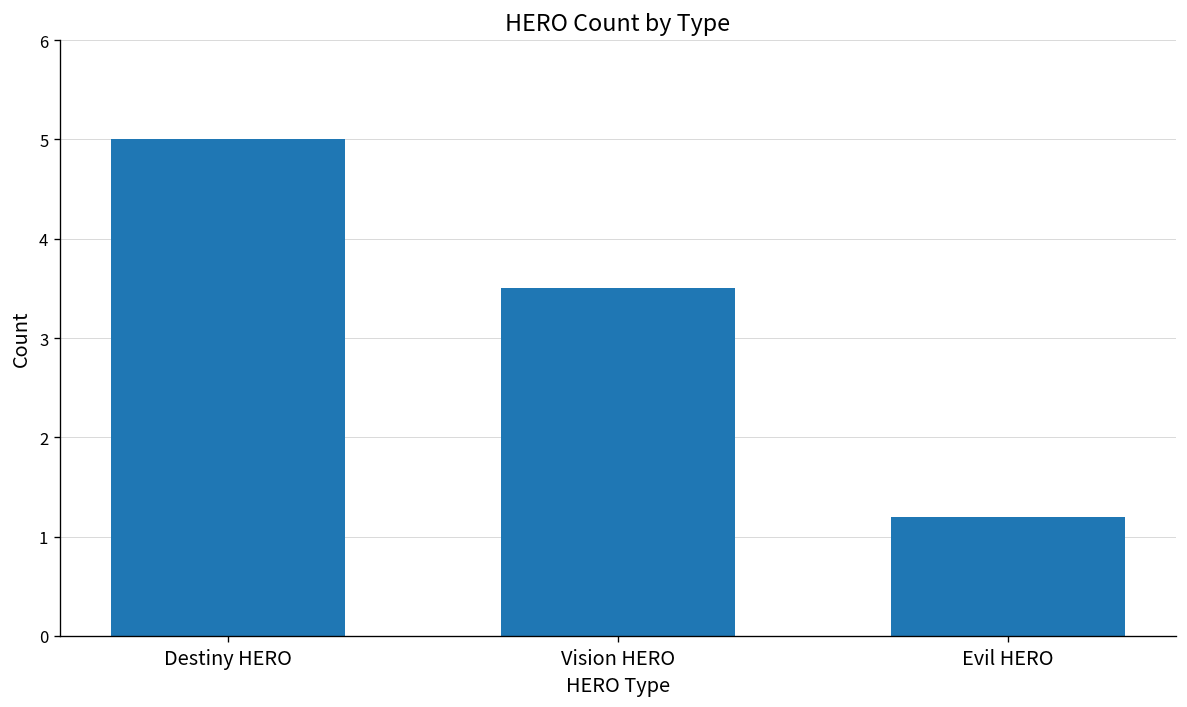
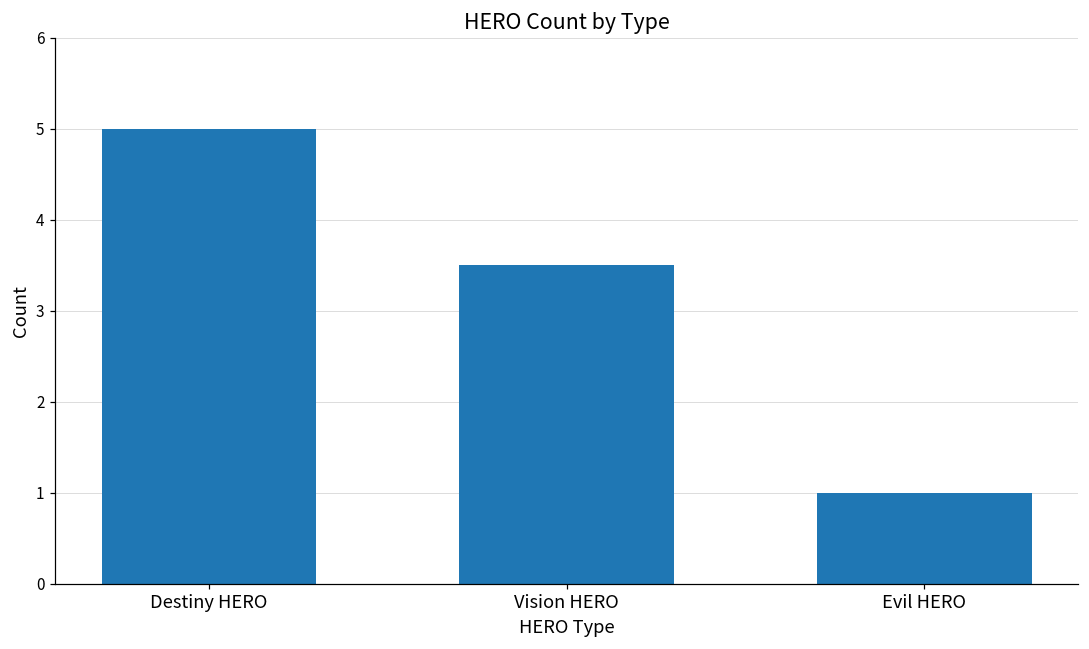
Evil HERO: 1.2 -> 1.0
